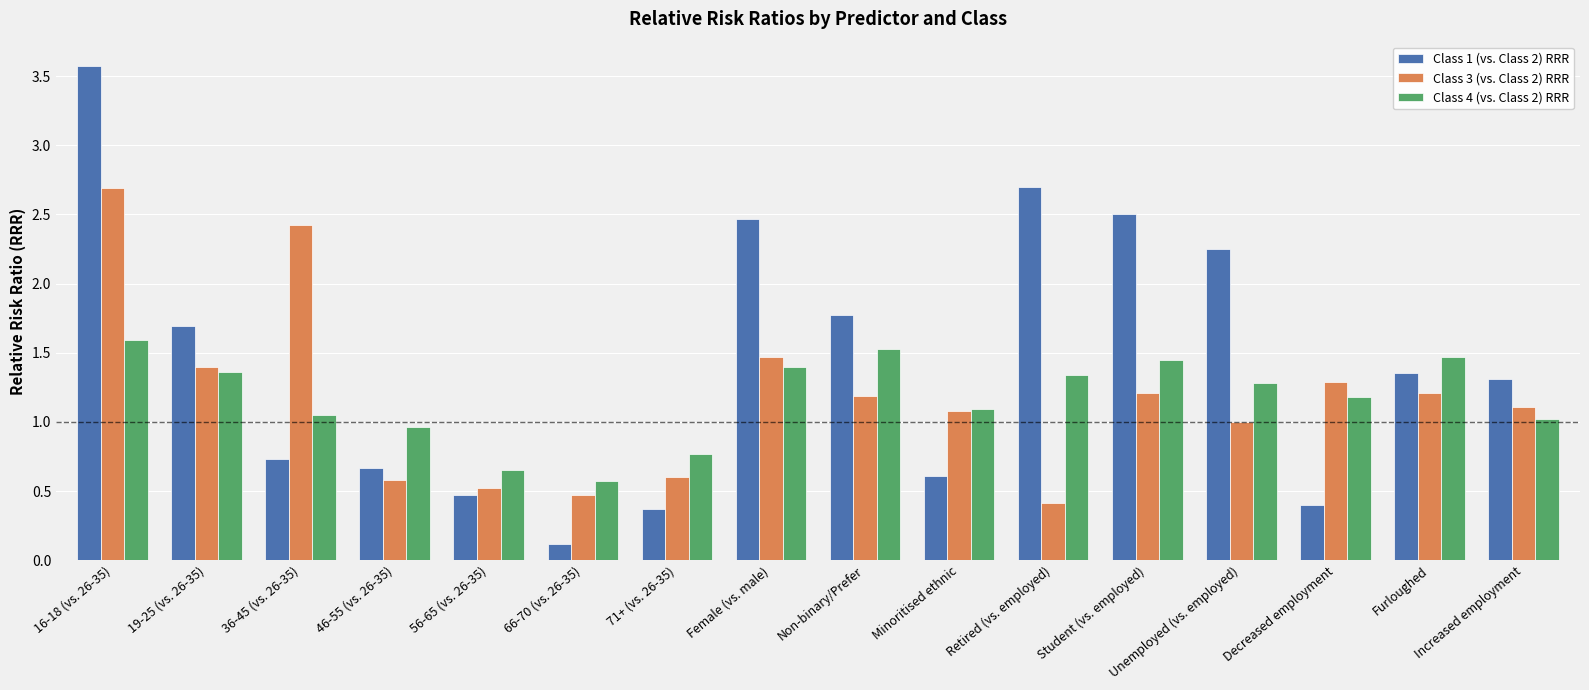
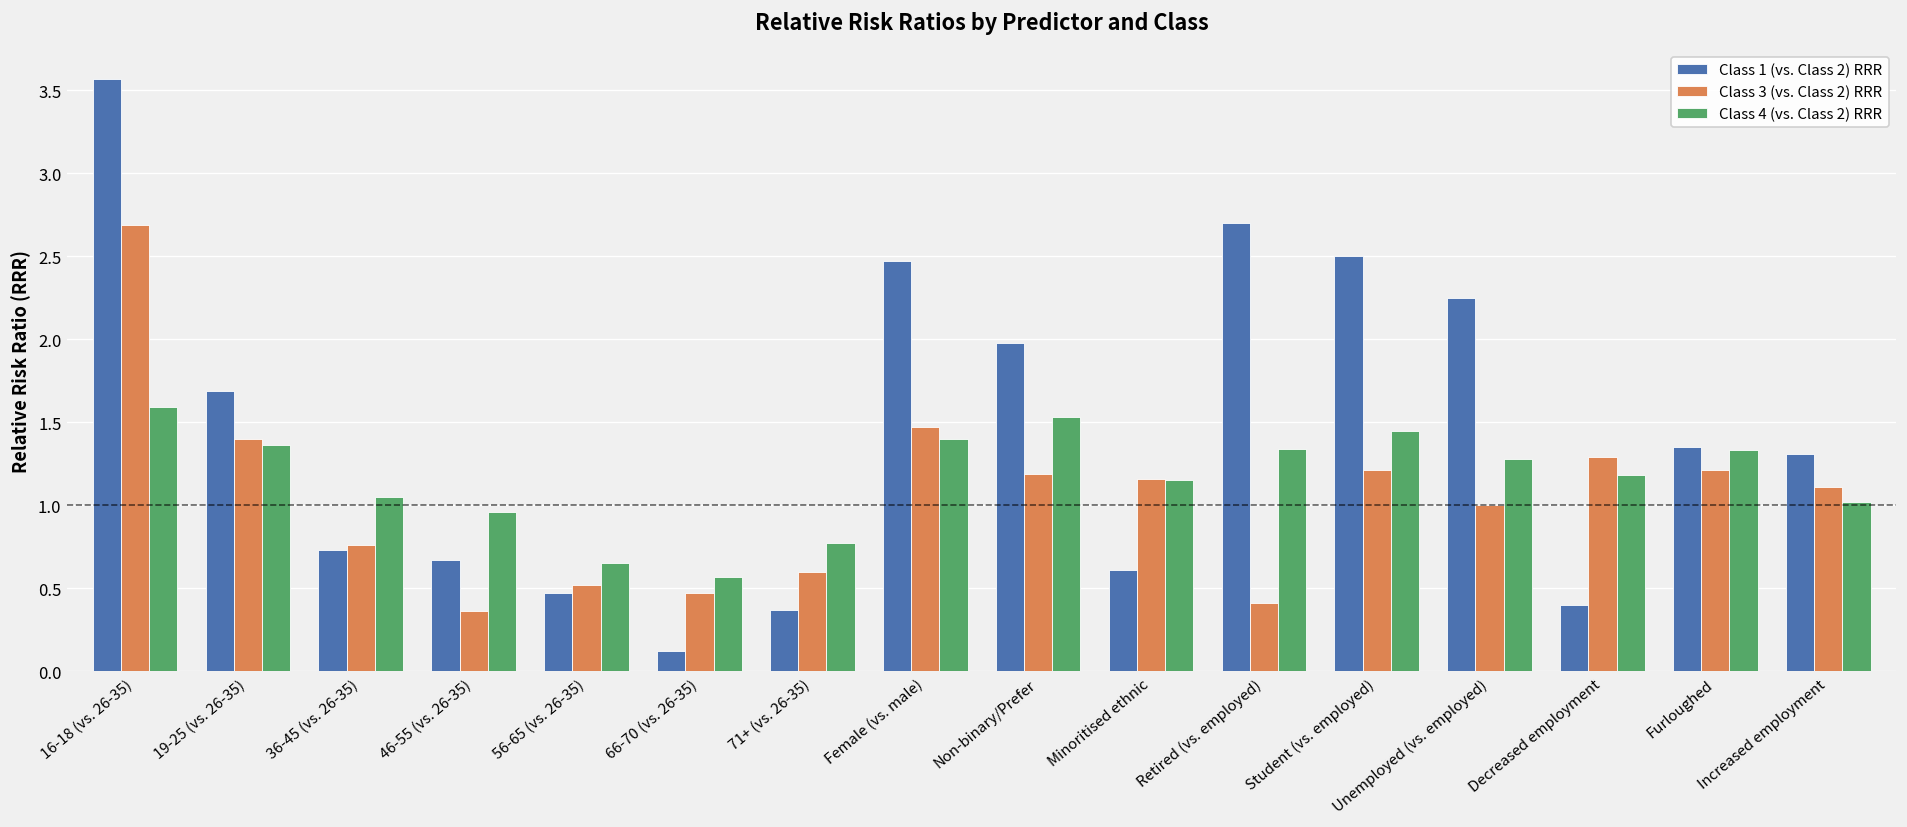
Class 3 (vs. Class 2) RRR, 36-45 (vs. 26-35): 2.42 -> 0.76
Class 3 (vs. Class 2) RRR, 46-55 (vs. 26-35): 0.58 -> 0.36
Class 1 (vs. Class 2) RRR, Non-binary/Prefer: 1.77 -> 1.98
Class 3 (vs. Class 2) RRR, Minoritised ethnic: 1.08 -> 1.16
Class 4 (vs. Class 2) RRR, Minoritised ethnic: 1.09 -> 1.15
Class 4 (vs. Class 2) RRR, Furloughed: 1.47 -> 1.33
